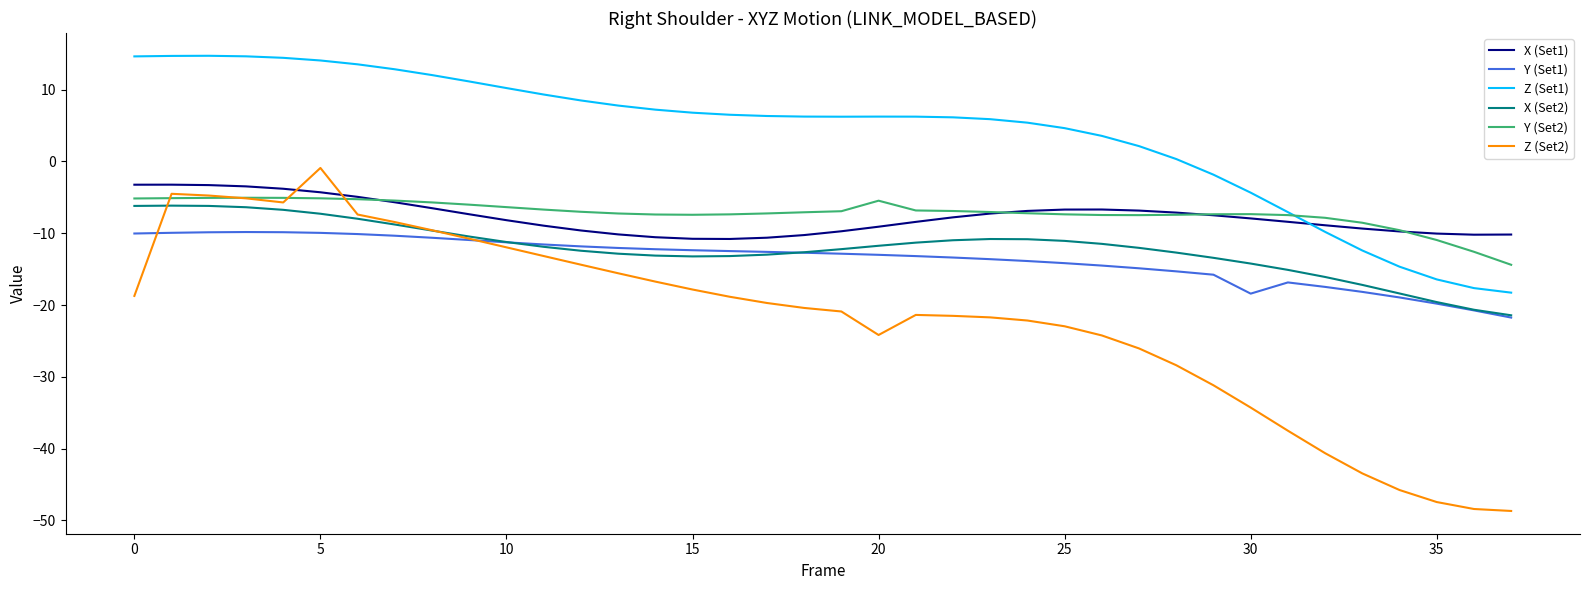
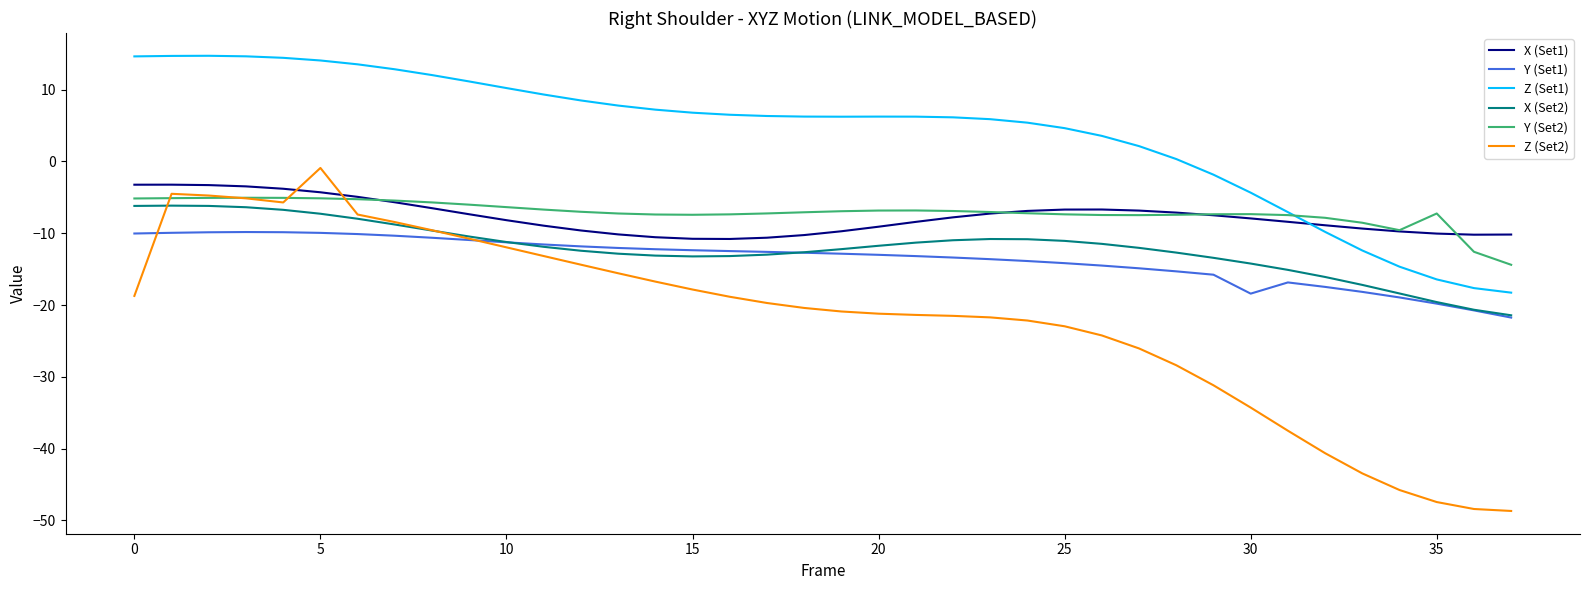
Y (Set2), 20: -5 -> -7
Z (Set2), 20: -24 -> -21
Y (Set2), 35: -11 -> -7
